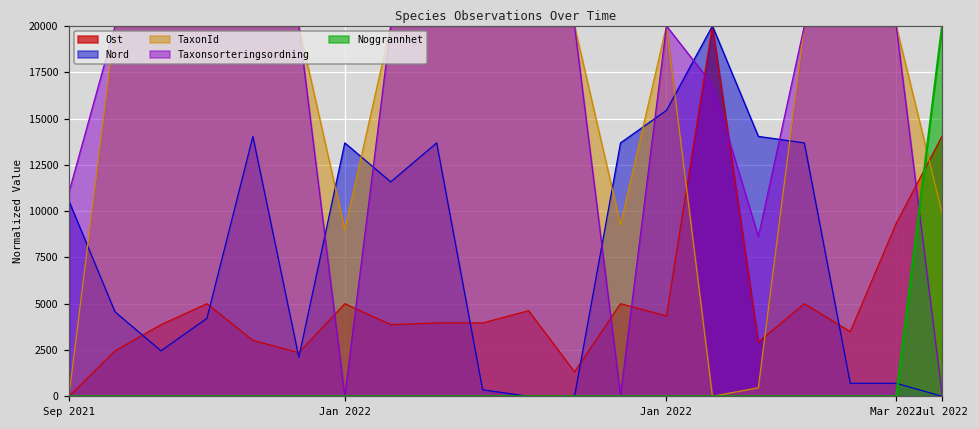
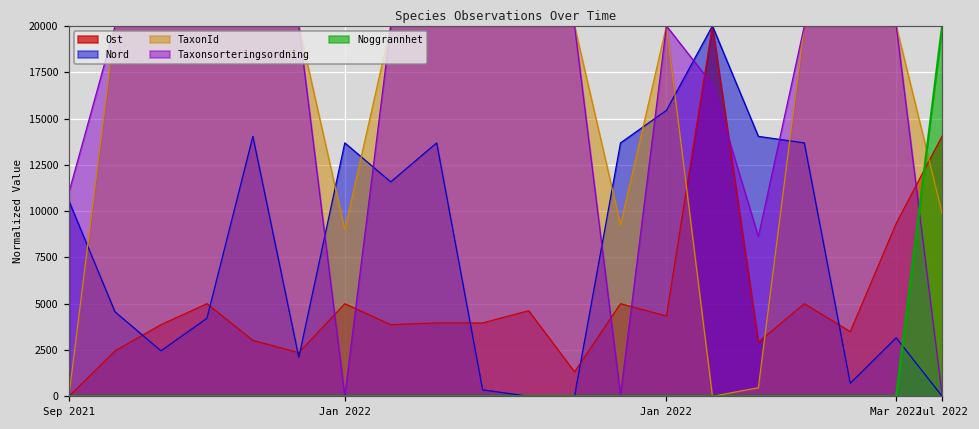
Nord, Mar 2022: 700 -> 3200
